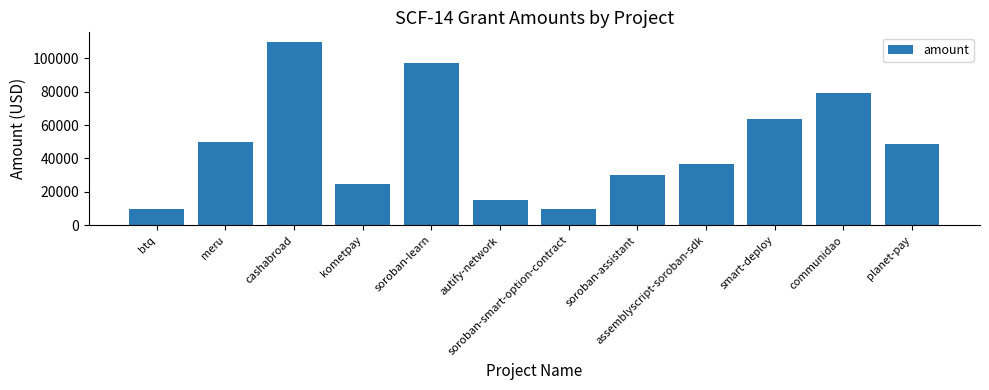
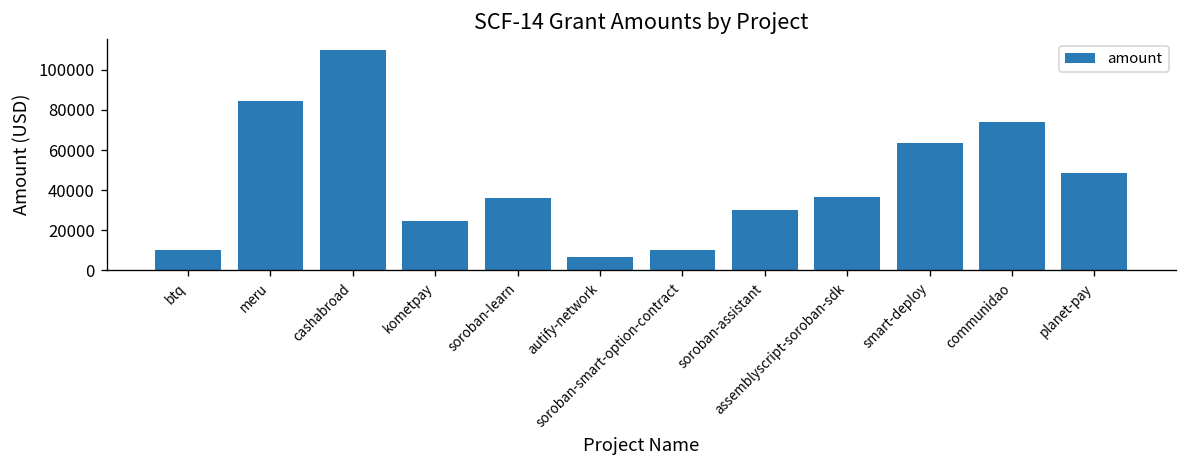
meru: 50000 -> 85000
soroban-learn: 97000 -> 36000
autify-network: 15000 -> 7000
communidao: 79000 -> 74000
